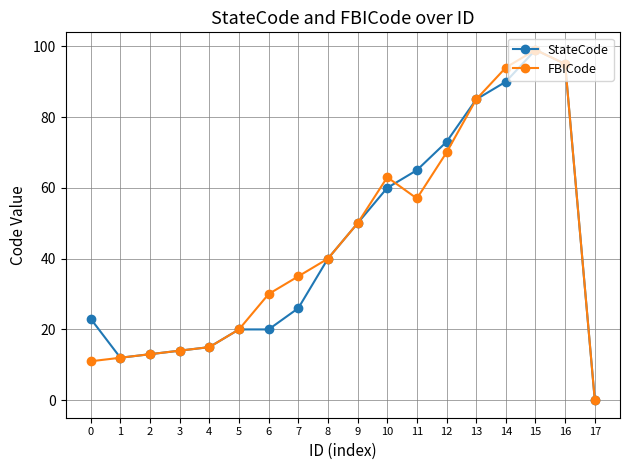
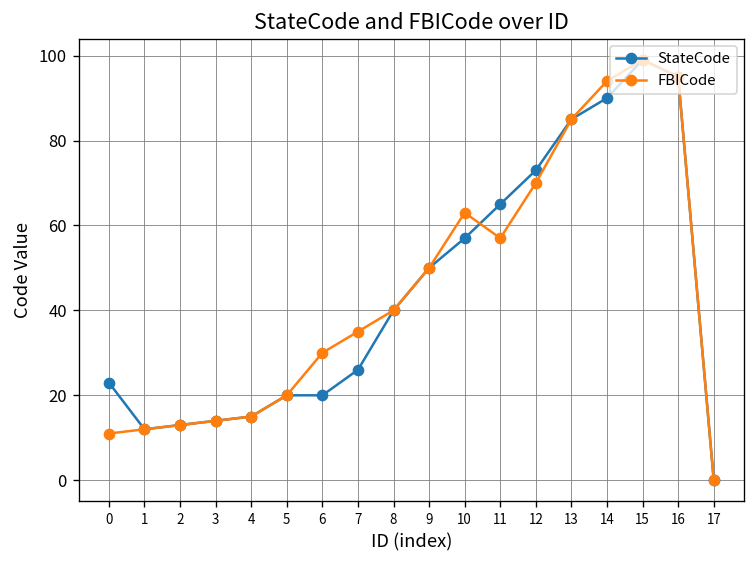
StateCode, 10: 60 -> 57
